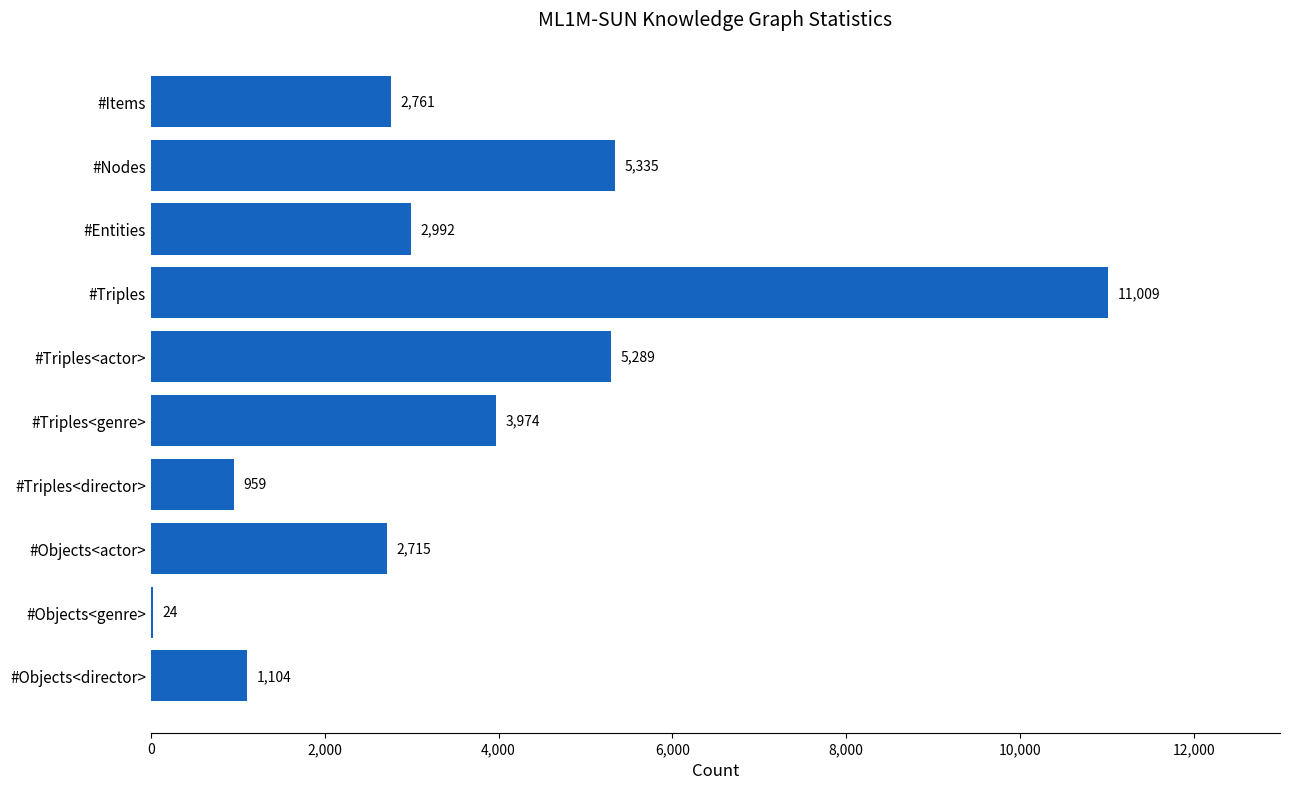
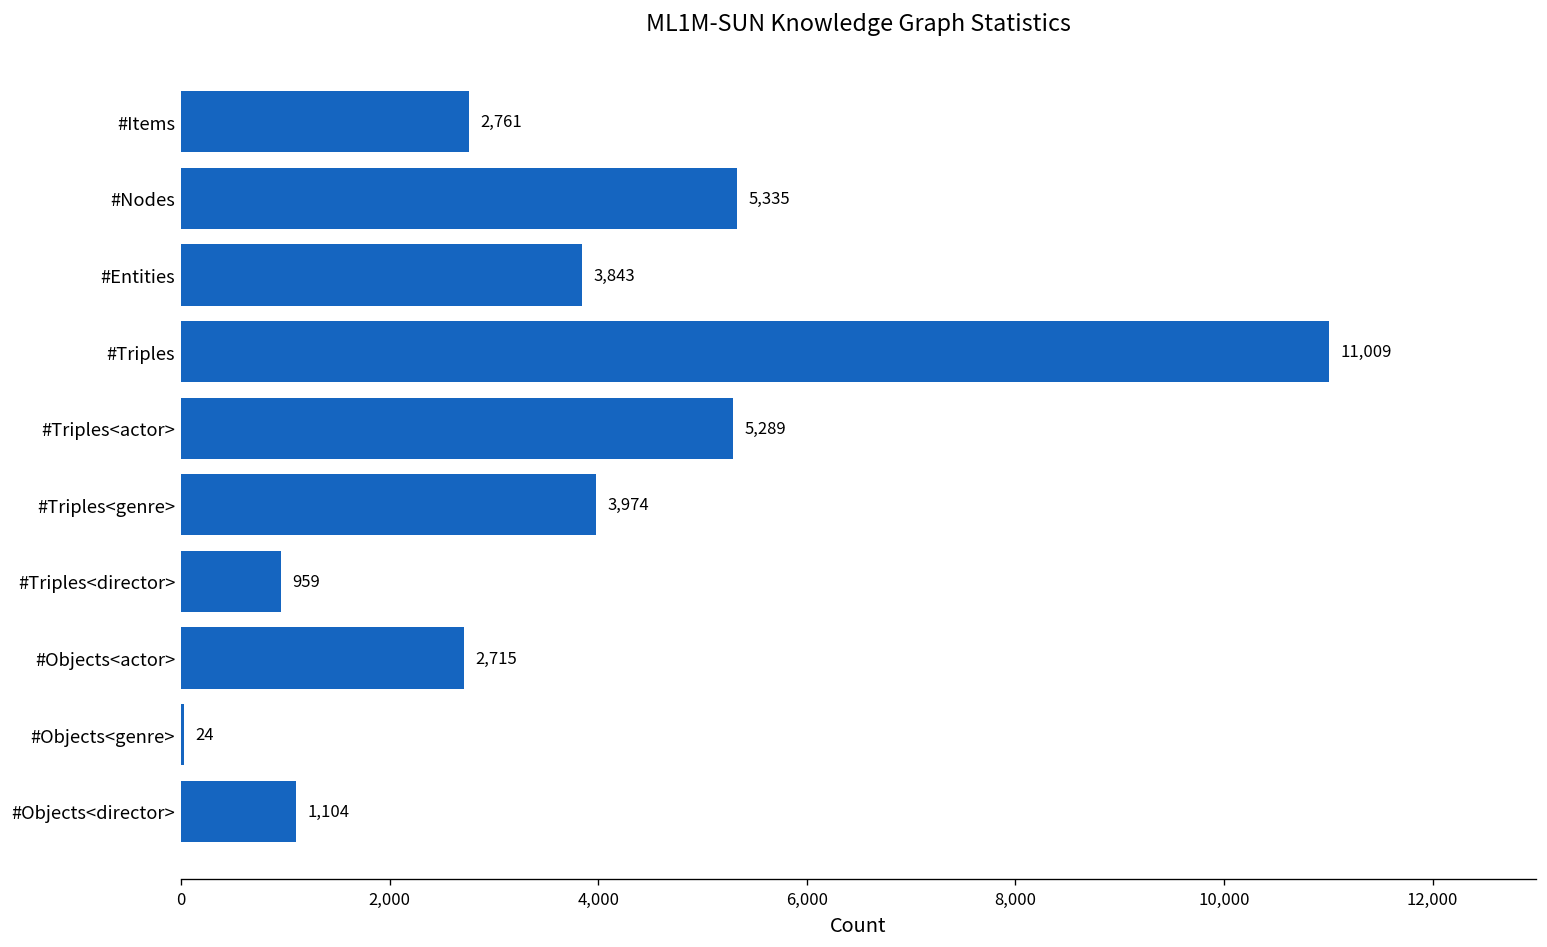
#Entities: 2,992 -> 3,843
